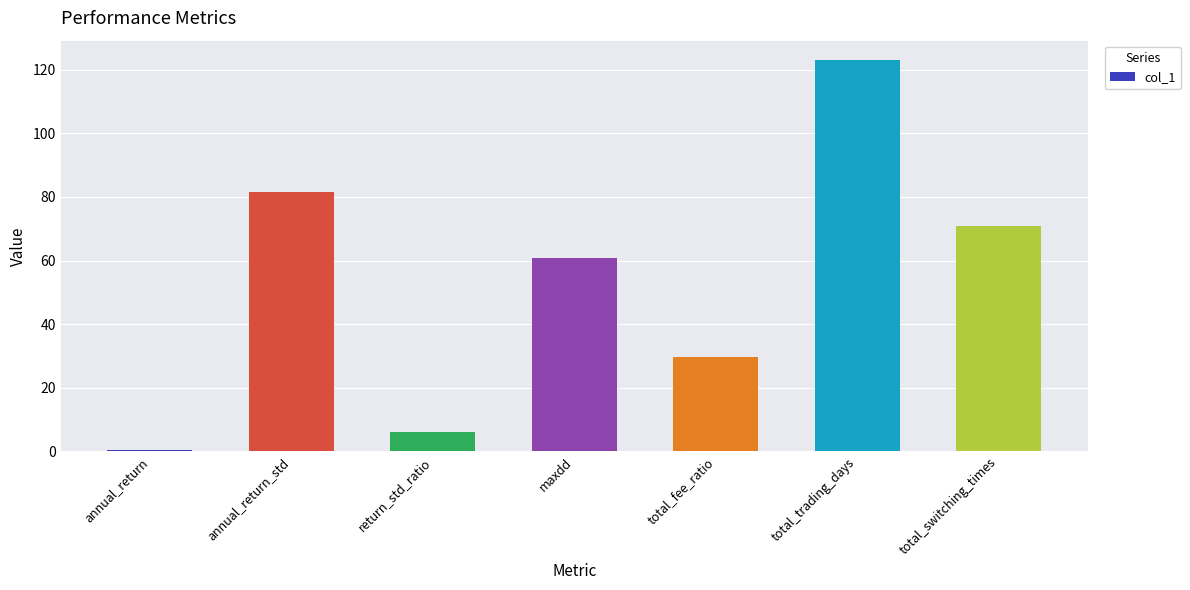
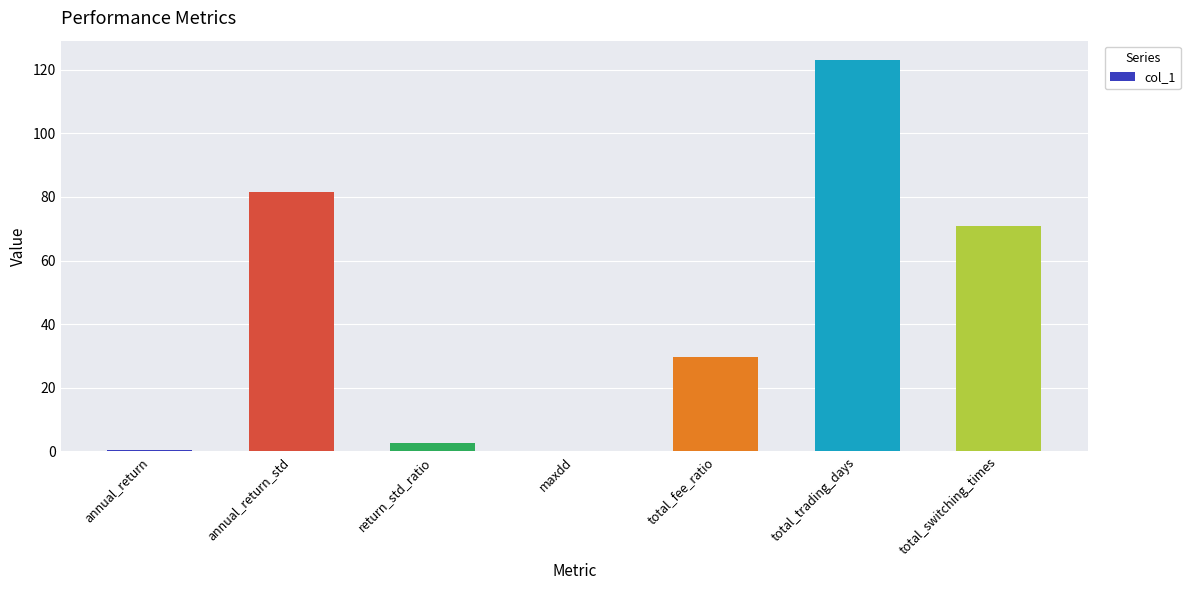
return_std_ratio: 6 -> 3
maxdd: 61 -> 0
